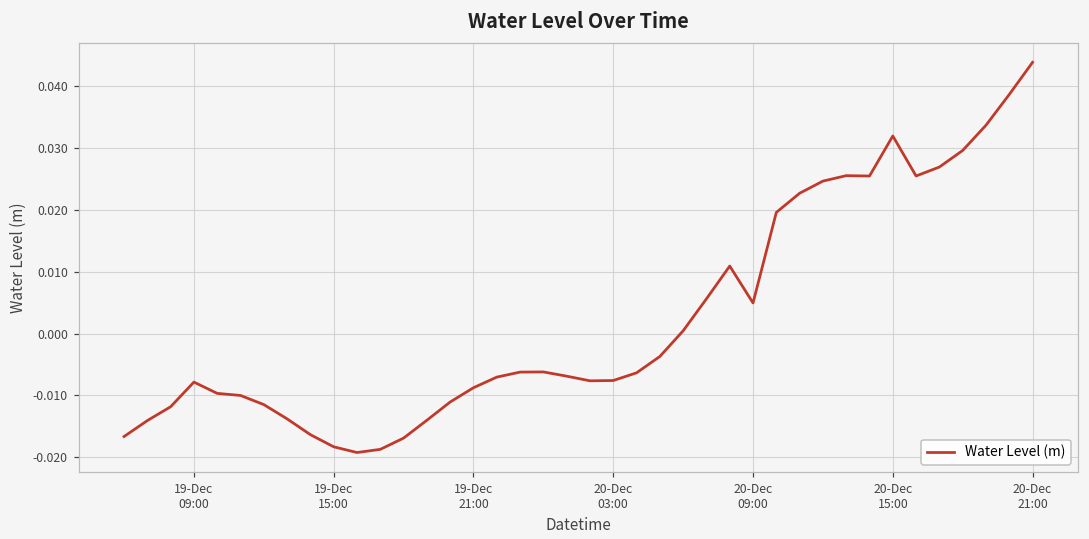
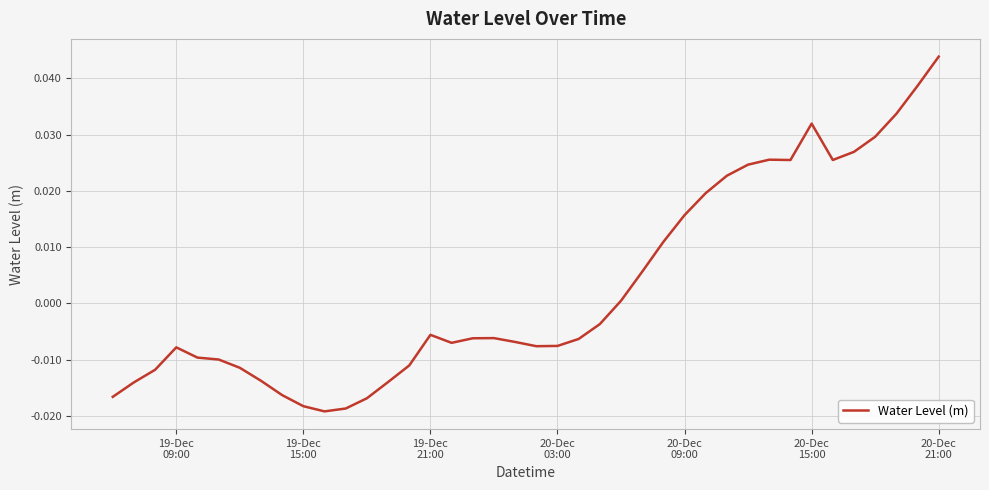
19-Dec 21:00: -0.009 -> -0.006
20-Dec 09:00: 0.005 -> 0.016
